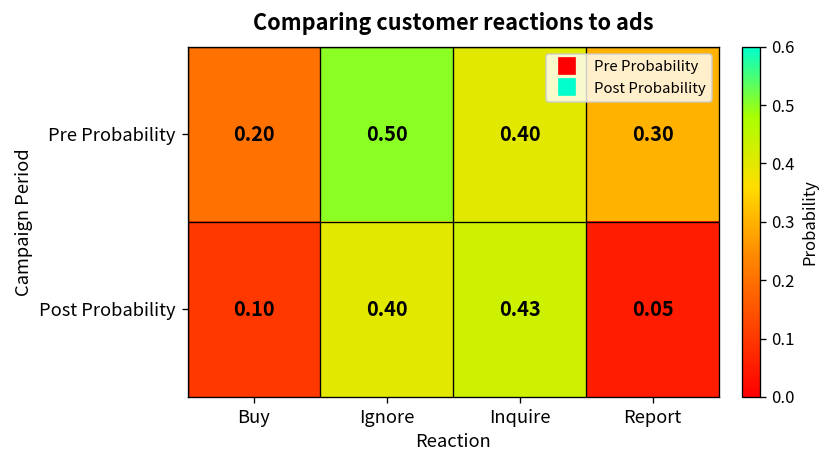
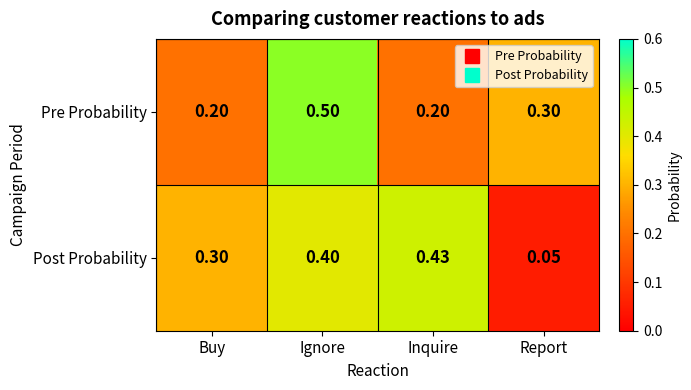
Pre Probability, Inquire: 0.40 -> 0.20
Post Probability, Buy: 0.10 -> 0.30
